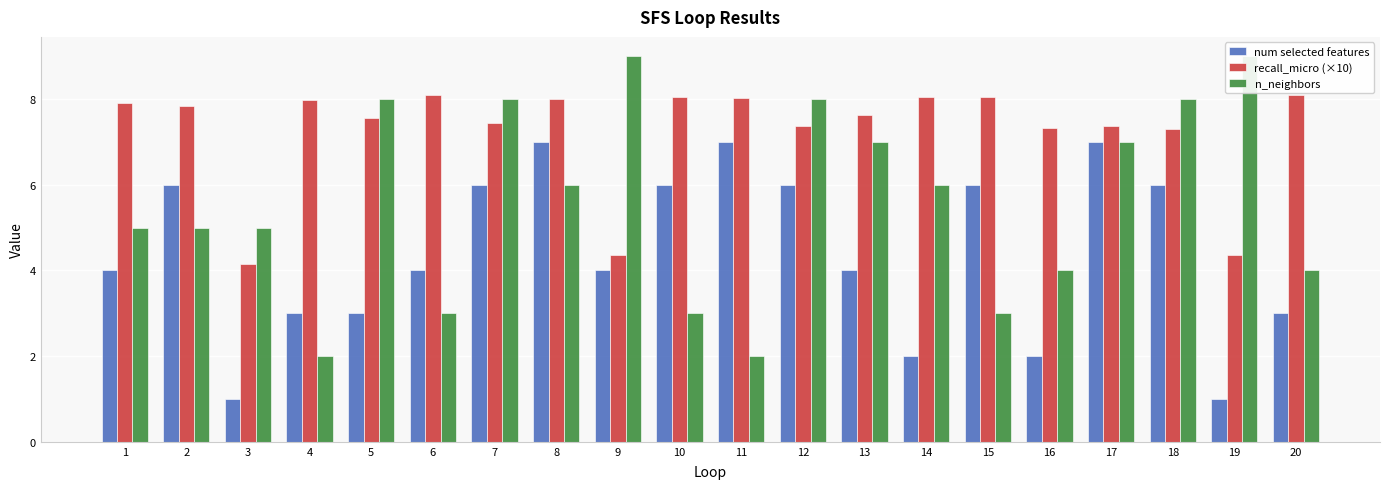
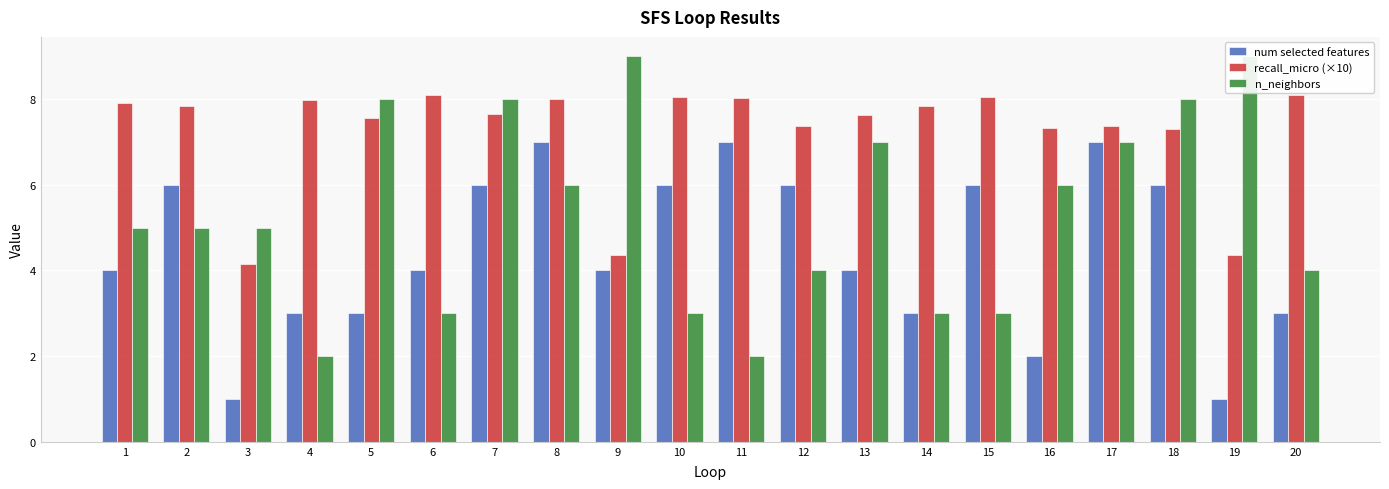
recall_micro (×10), 7: 7.4 -> 7.6
n_neighbors, 12: 8 -> 4
num selected features, 14: 2 -> 3
recall_micro (×10), 14: 8.1 -> 7.8
n_neighbors, 14: 6 -> 3
n_neighbors, 16: 4 -> 6
